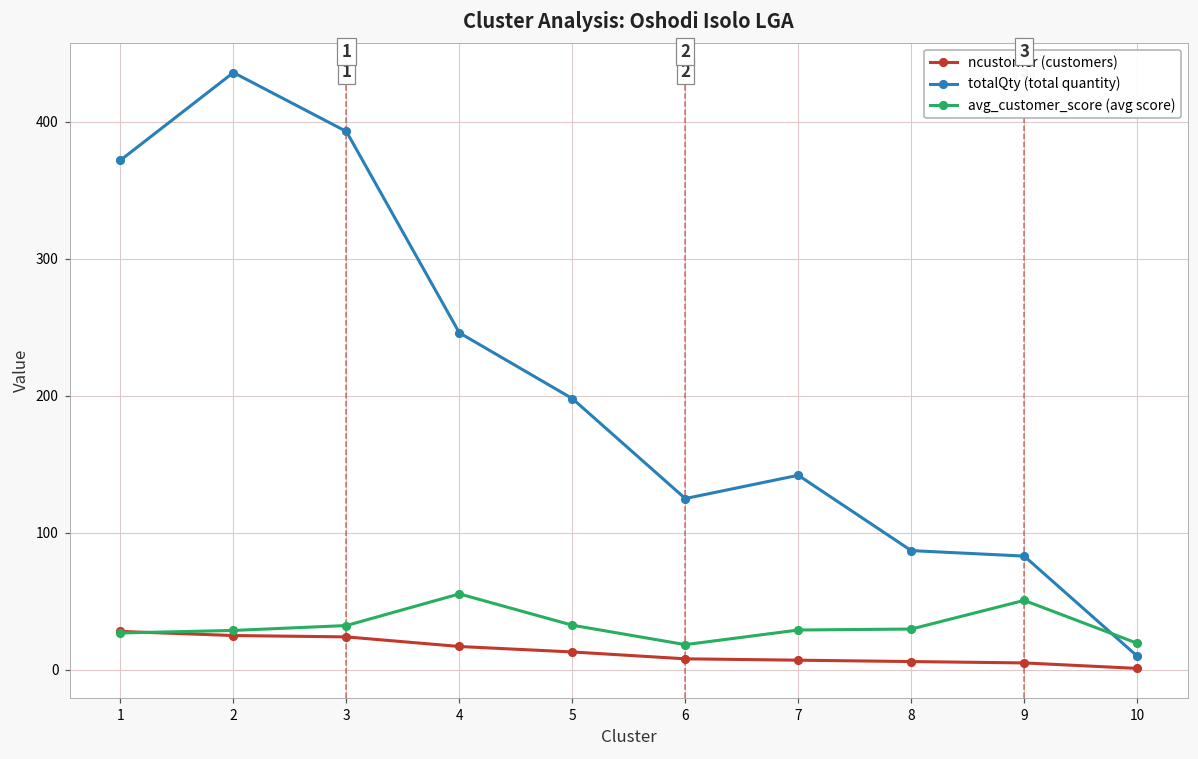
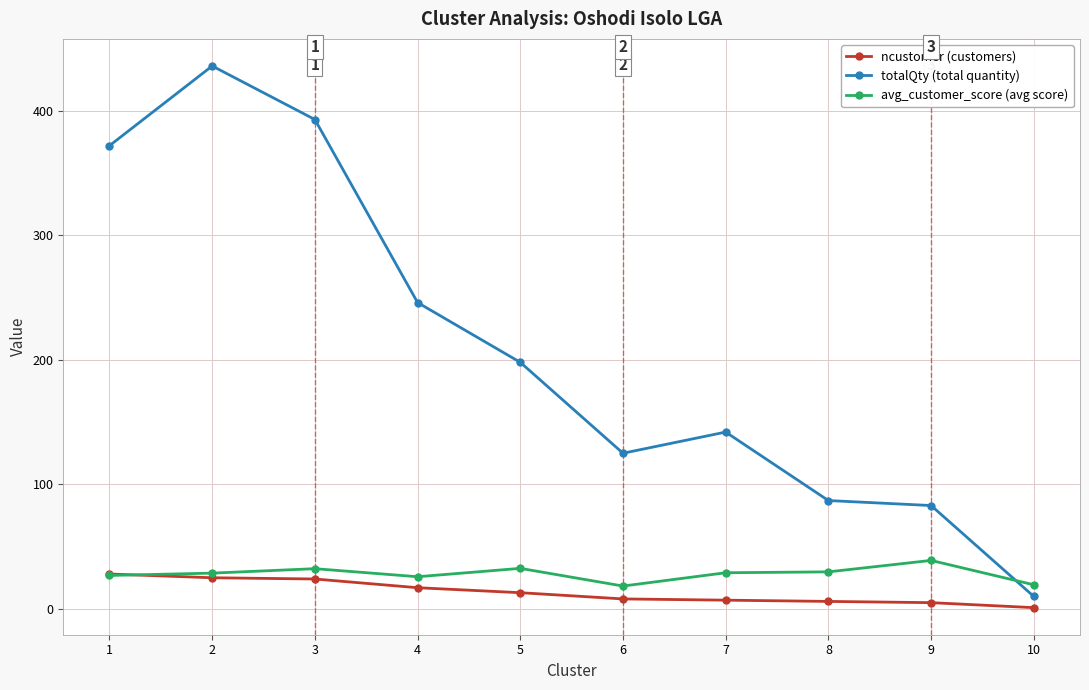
avg_customer_score (avg score), 4: 55 -> 26
avg_customer_score (avg score), 9: 51 -> 39
